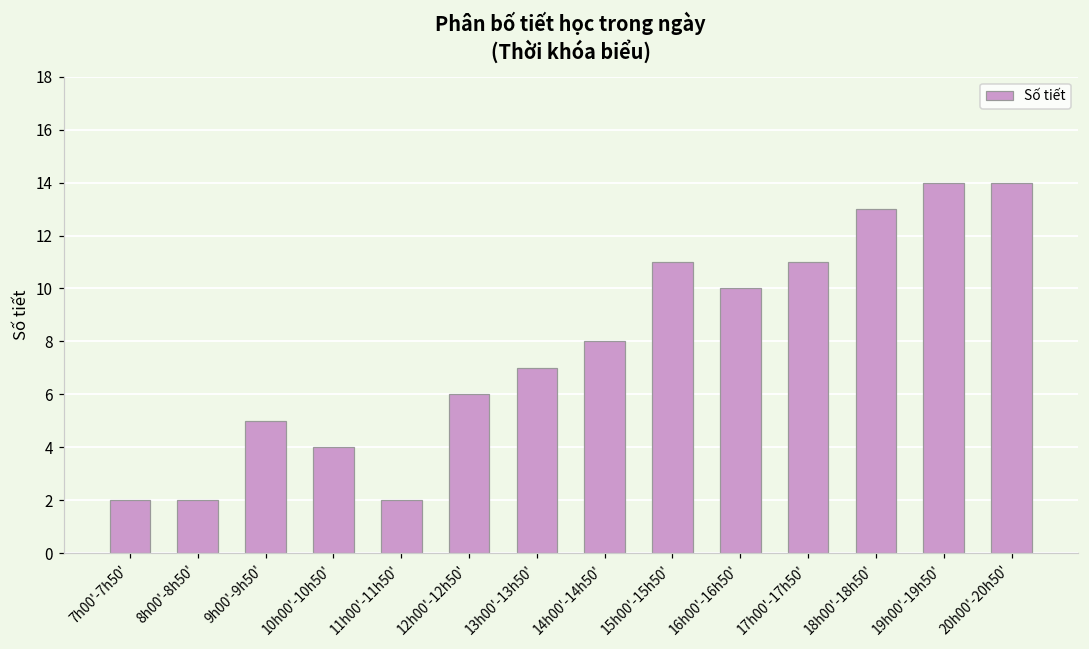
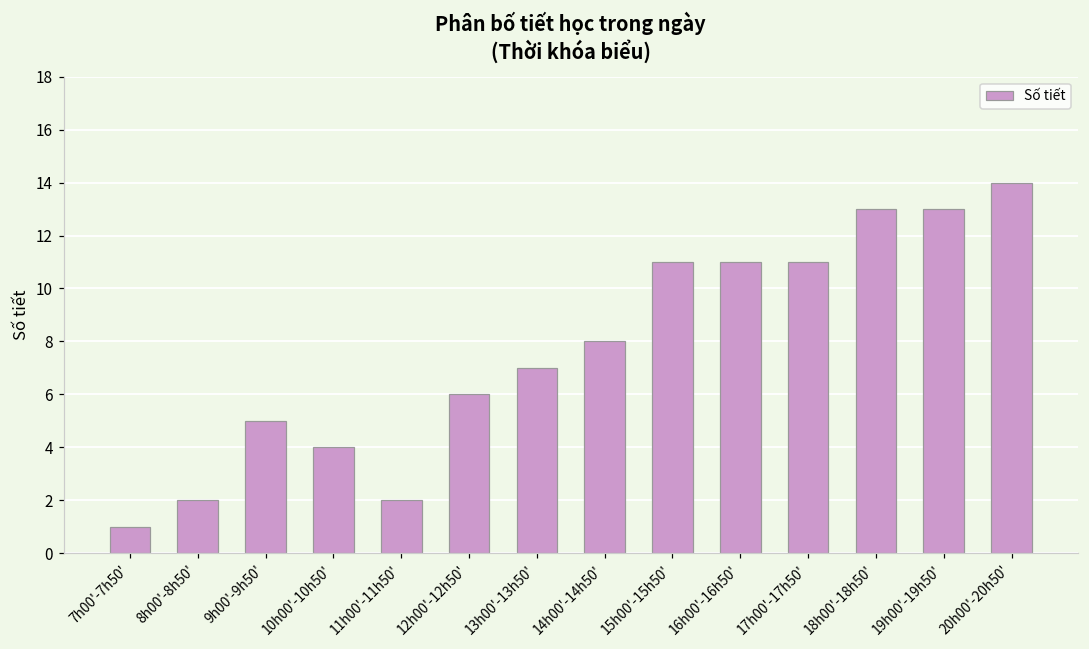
7h00'-7h50': 2 -> 1
16h00'-16h50': 10 -> 11
19h00'-19h50': 14 -> 13
